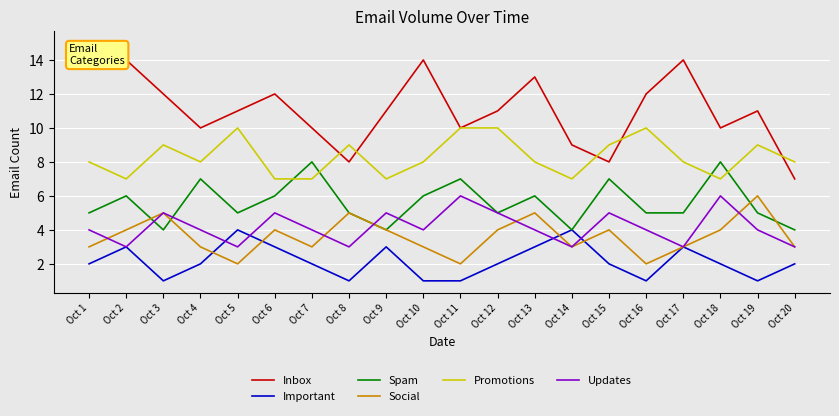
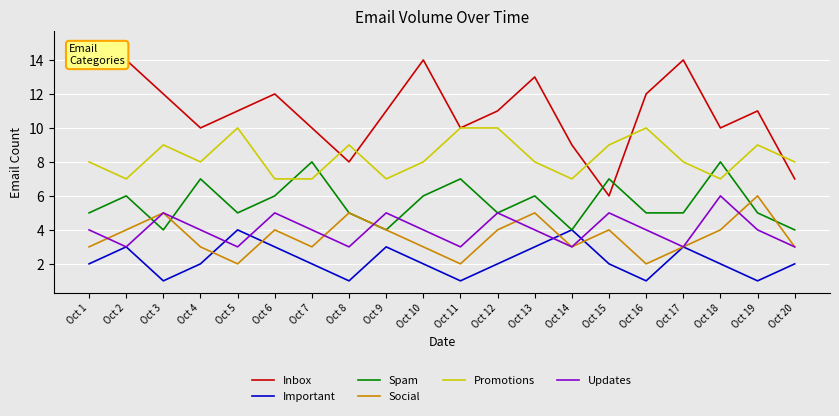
Important, Oct 10: 1 -> 2
Updates, Oct 11: 6 -> 3
Inbox, Oct 15: 8 -> 6
